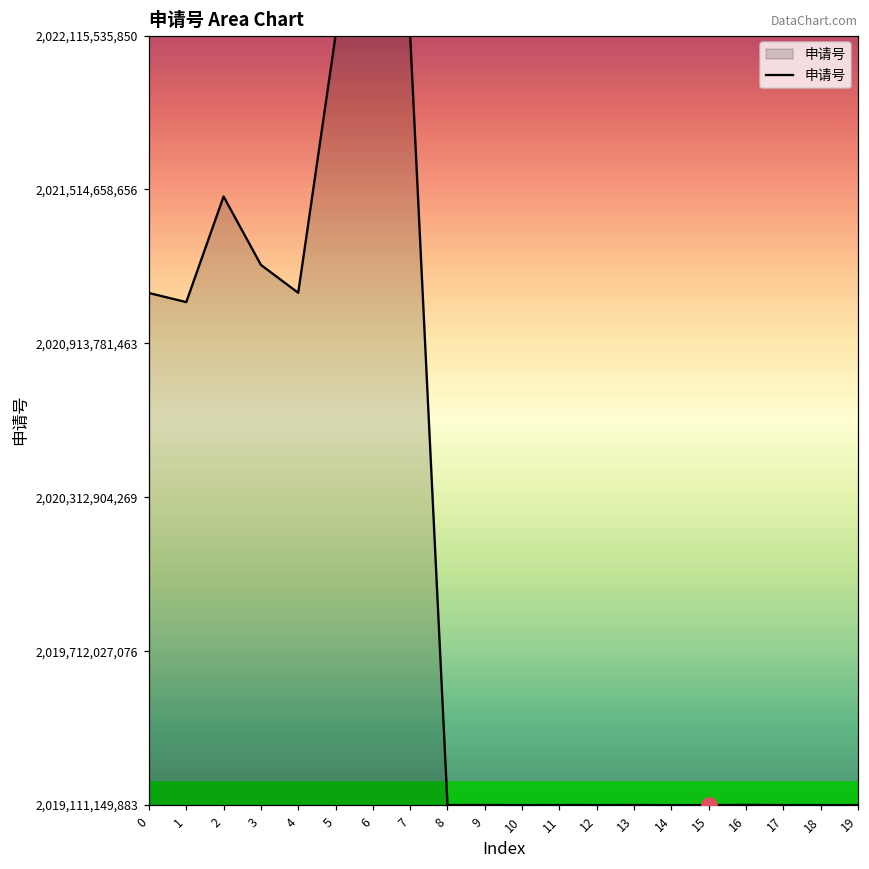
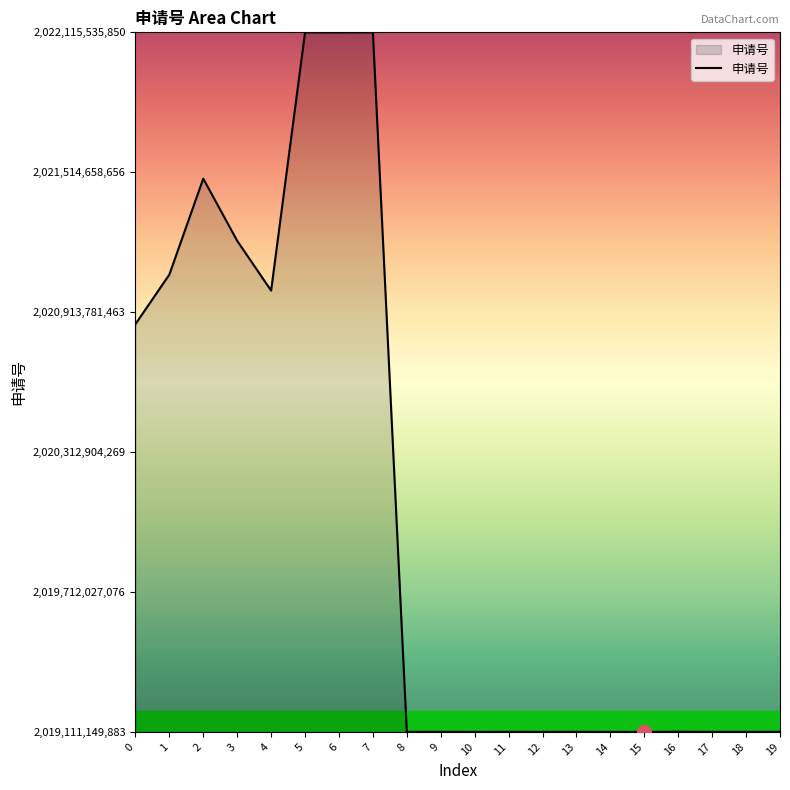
申请号, 0: 2,021,110,000,000 -> 2,020,860,000,000
申请号, 4: 2,021,110,000,000 -> 2,021,010,000,000
